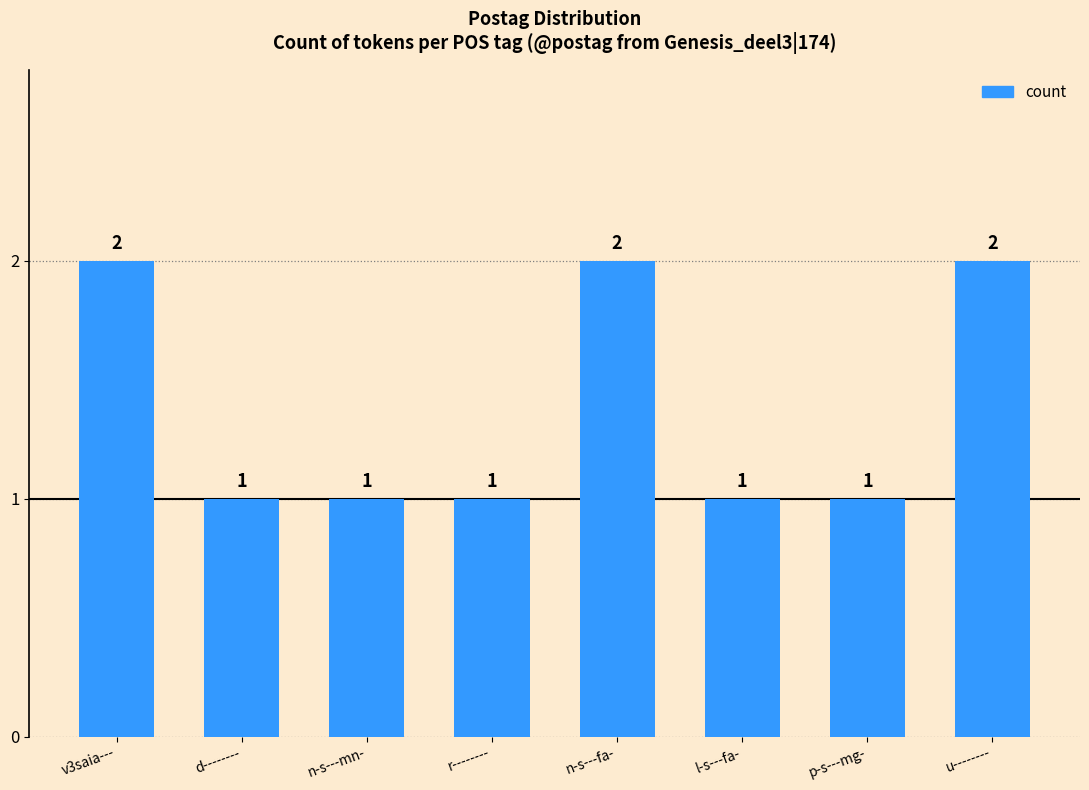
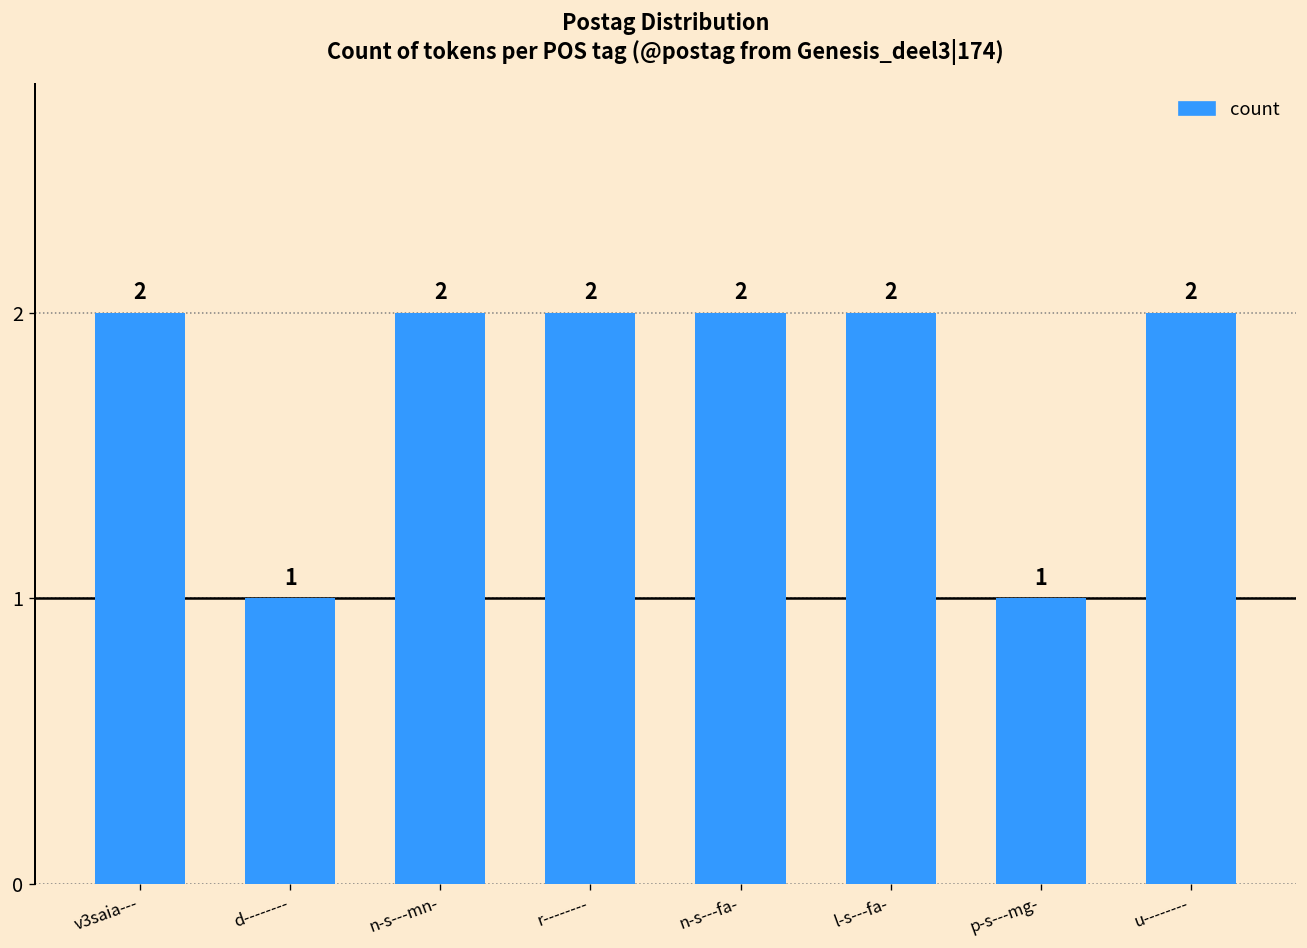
n-s---mn-: 1 -> 2
r--------: 1 -> 2
l-s---fa-: 1 -> 2
